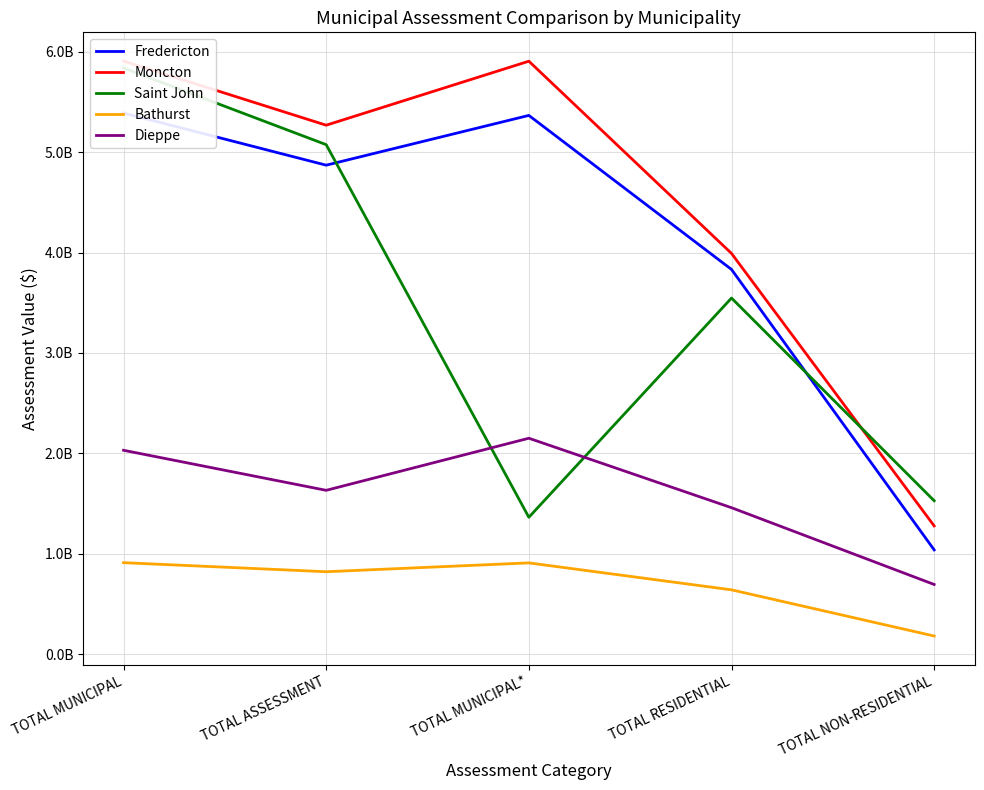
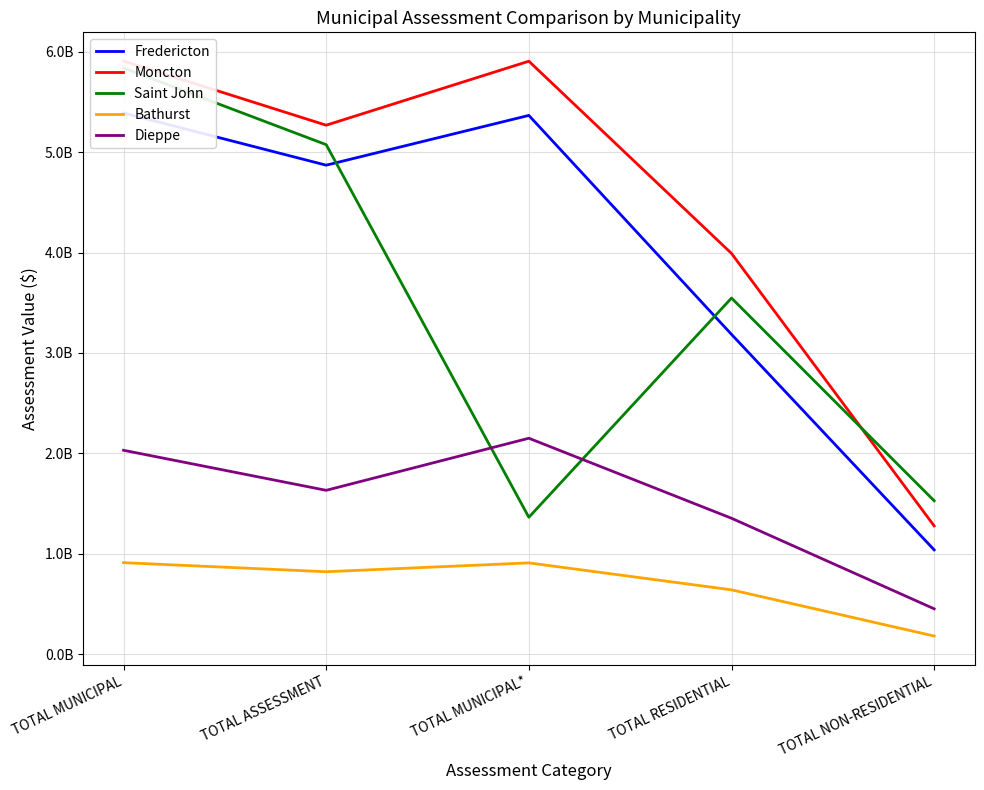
Fredericton, TOTAL RESIDENTIAL: 3830000000 -> 3180000000
Dieppe, TOTAL RESIDENTIAL: 1460000000 -> 1350000000
Dieppe, TOTAL NON-RESIDENTIAL: 690000000 -> 450000000
